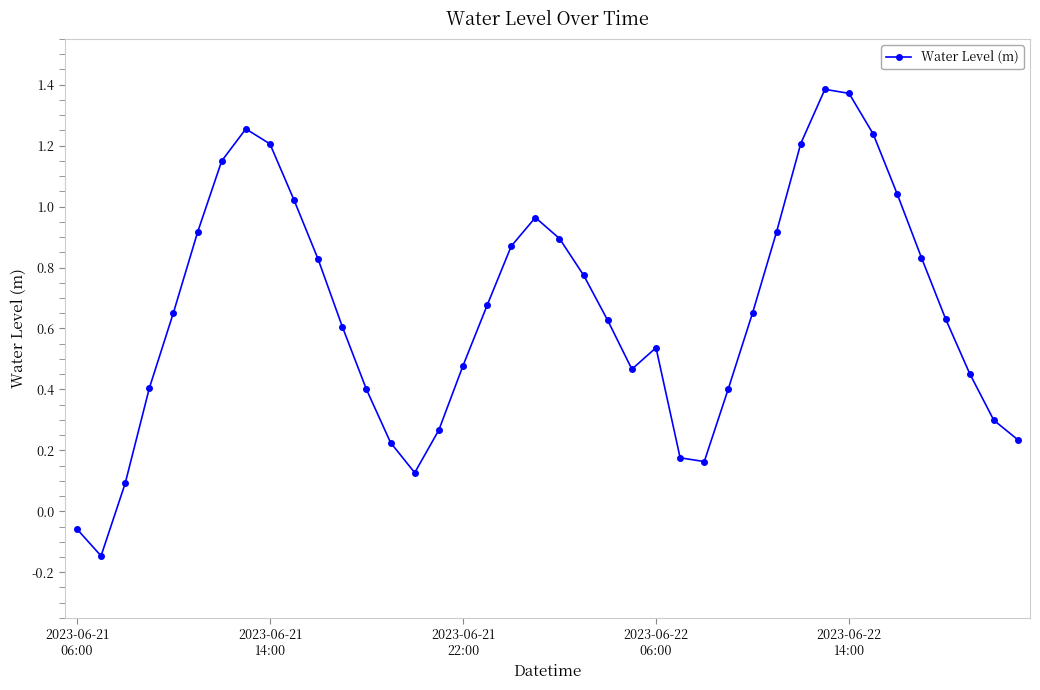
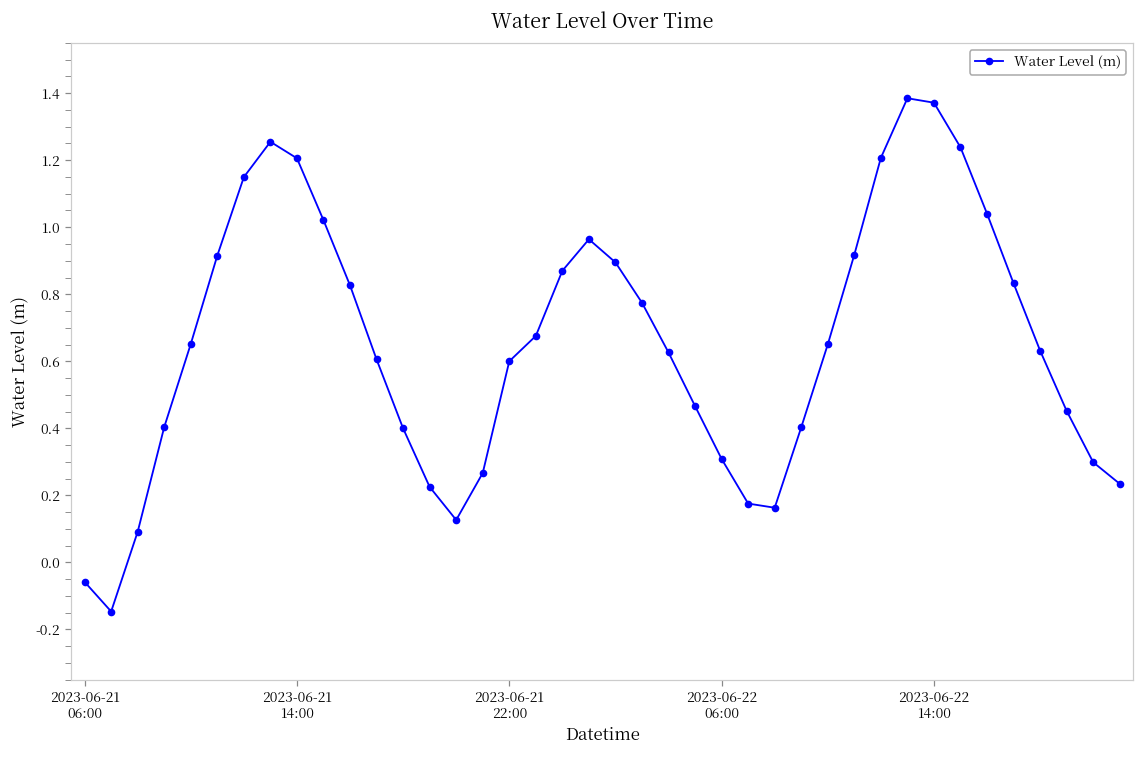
2023-06-21 22:00: 0.48 -> 0.60
2023-06-22 06:00: 0.54 -> 0.31
